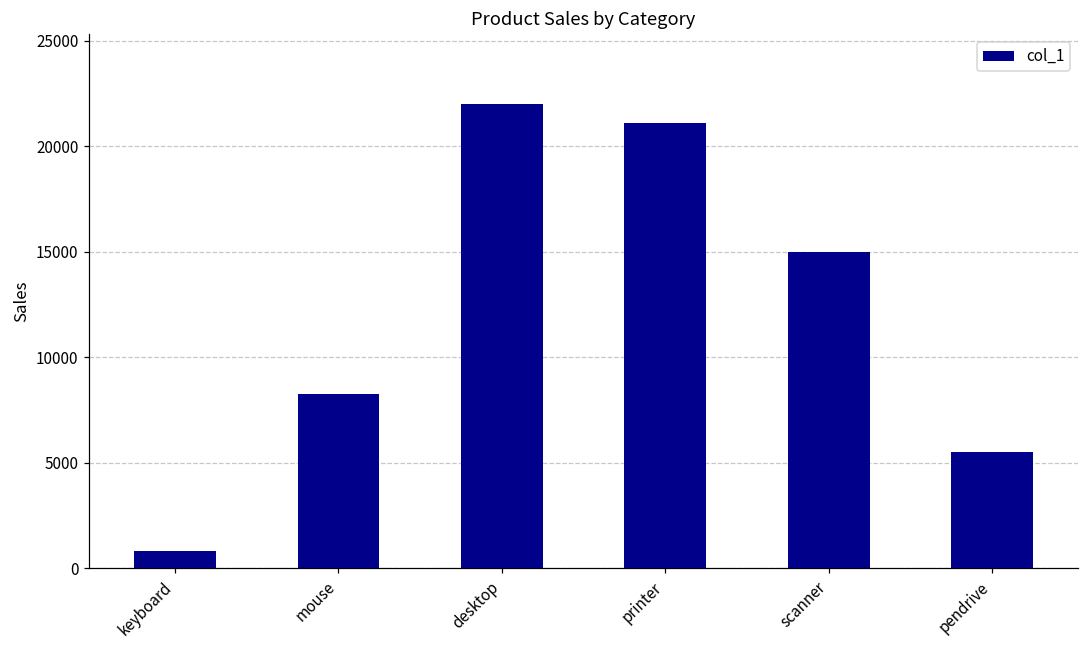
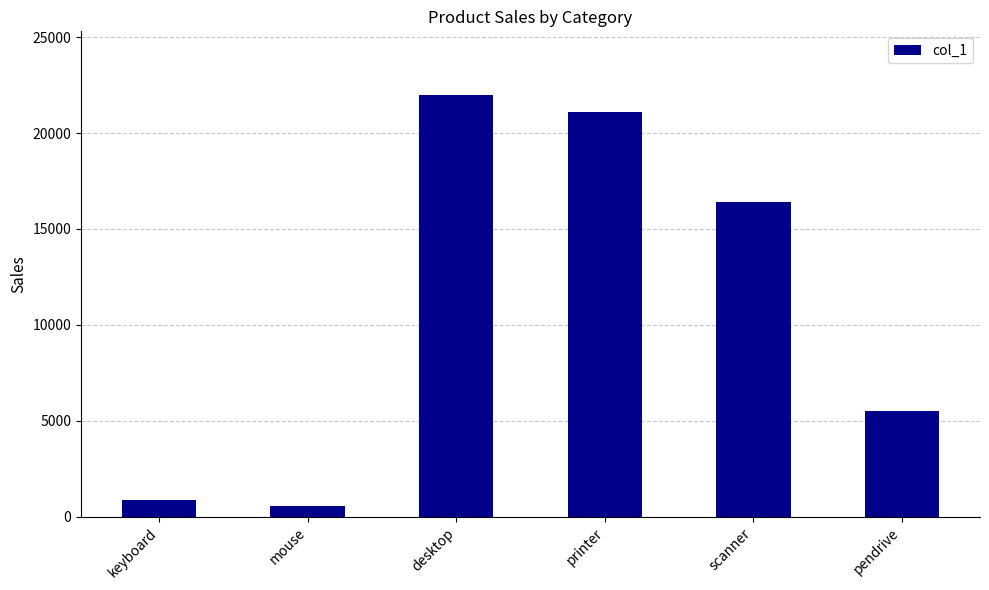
mouse: 8300 -> 600
scanner: 15000 -> 16400
